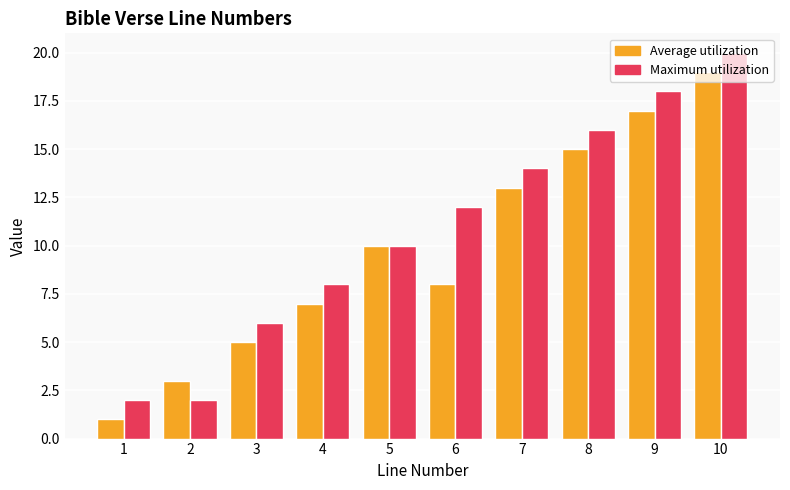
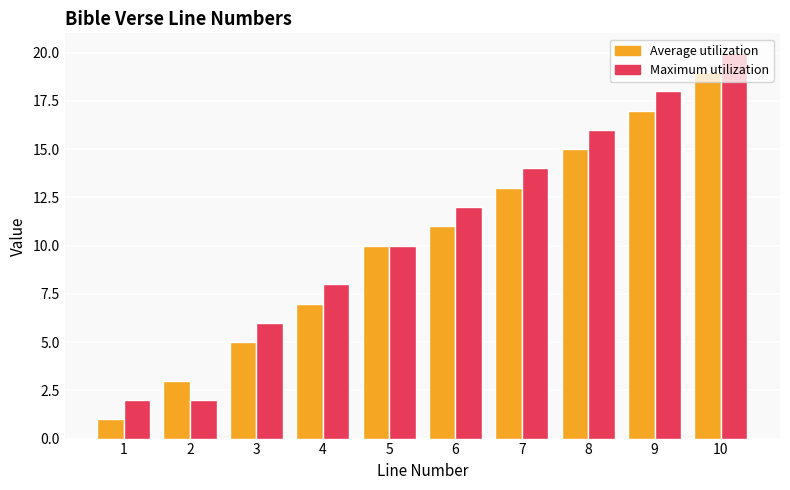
Average utilization, 6: 8 -> 11
